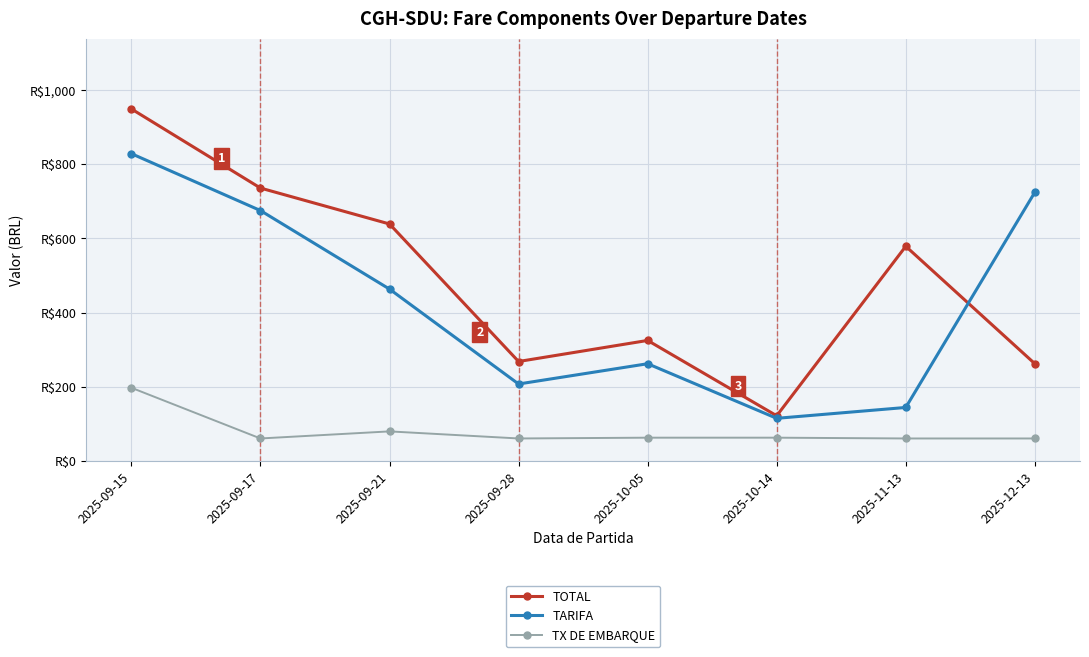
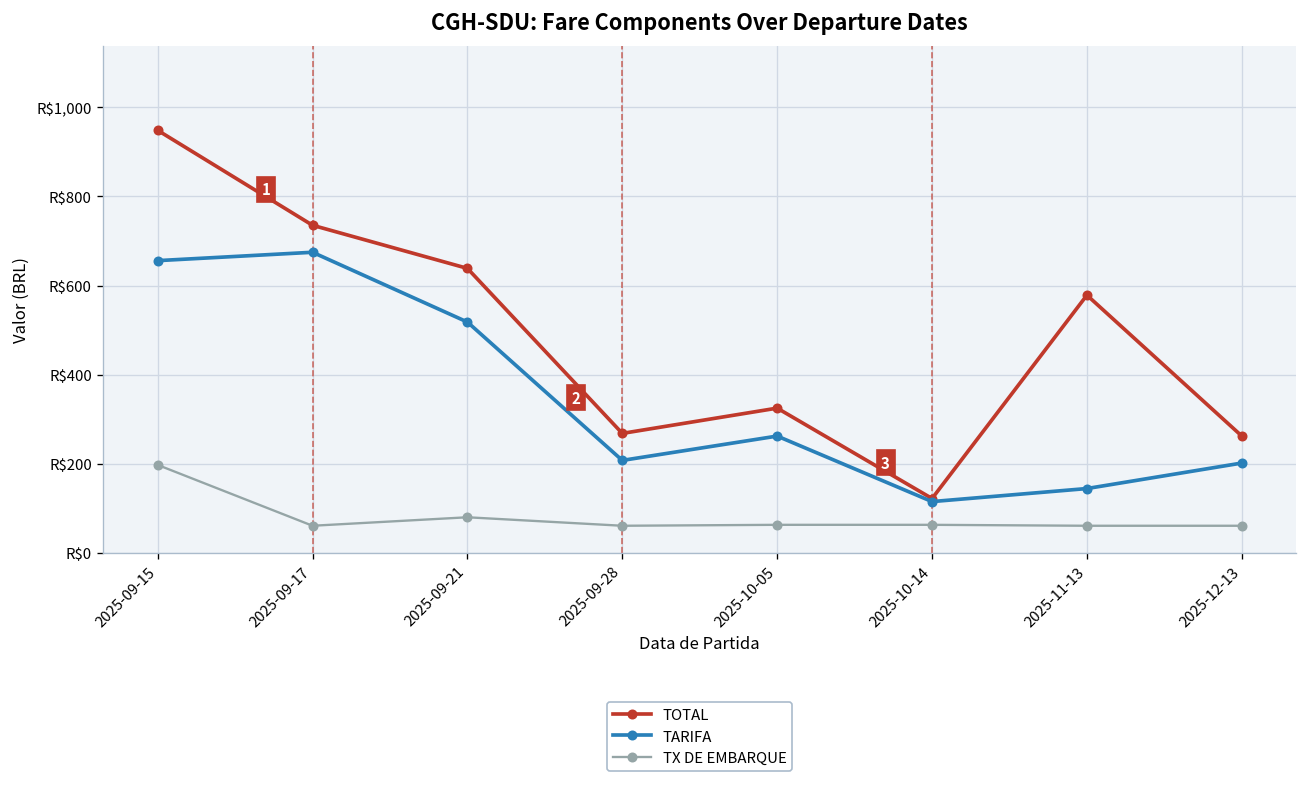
TARIFA, 2025-09-15: R$830 -> R$660
TARIFA, 2025-09-21: R$460 -> R$520
TARIFA, 2025-12-13: R$720 -> R$200
